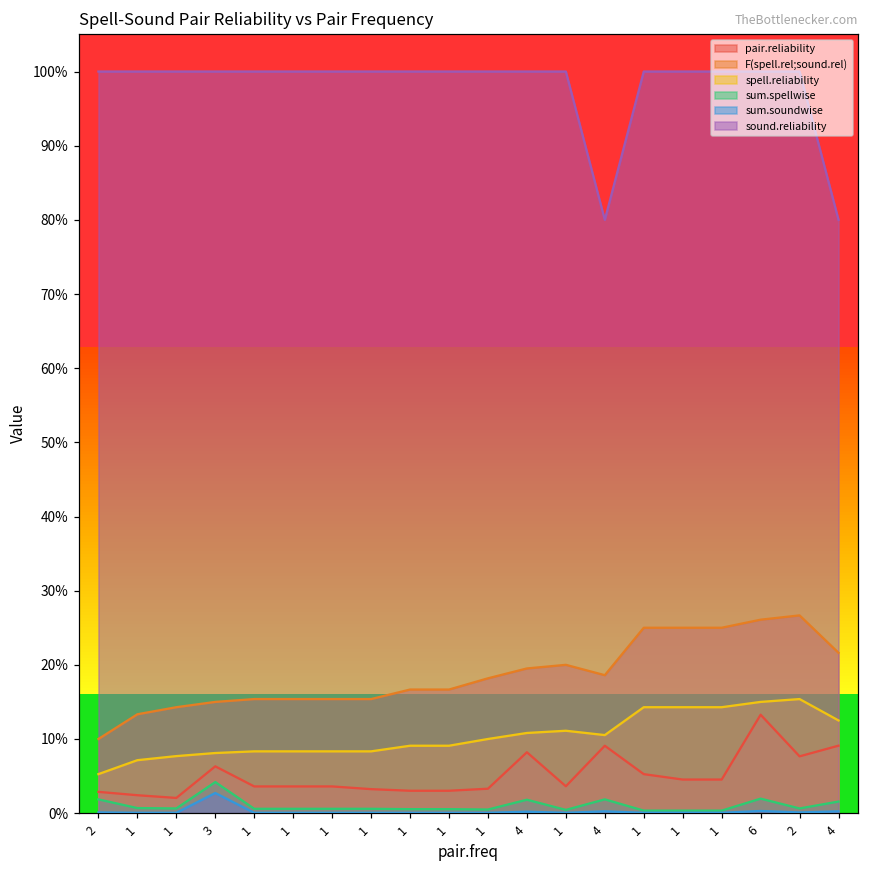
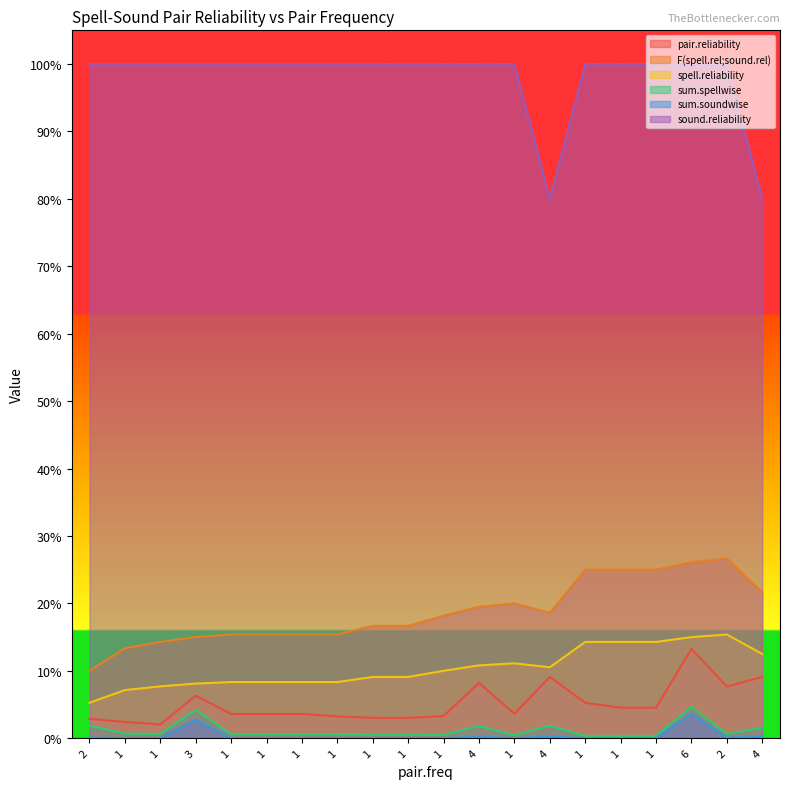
sum.spellwise, 6: 2% -> 5%
sum.soundwise, 6: 0% -> 4%
